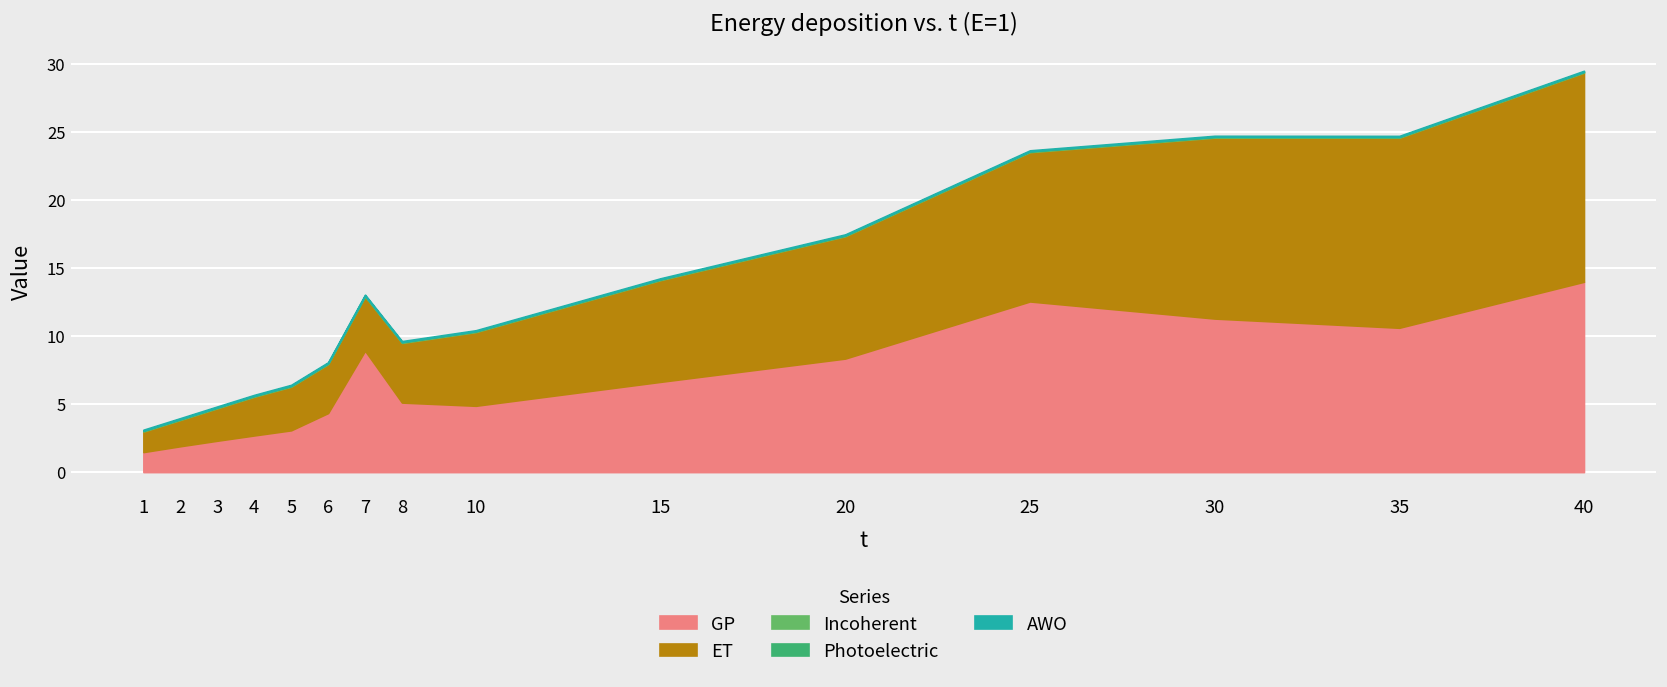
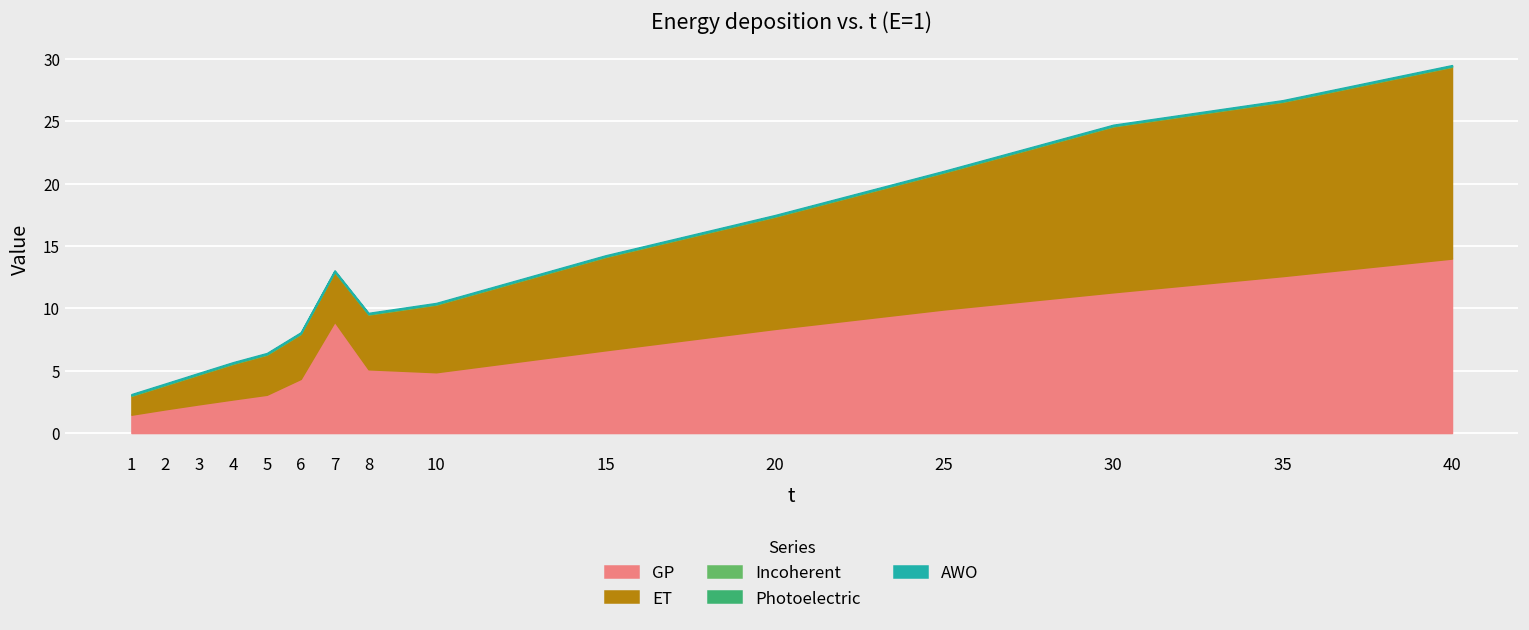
GP, 25: 12.5 -> 9.9
GP, 35: 10.6 -> 12.6
